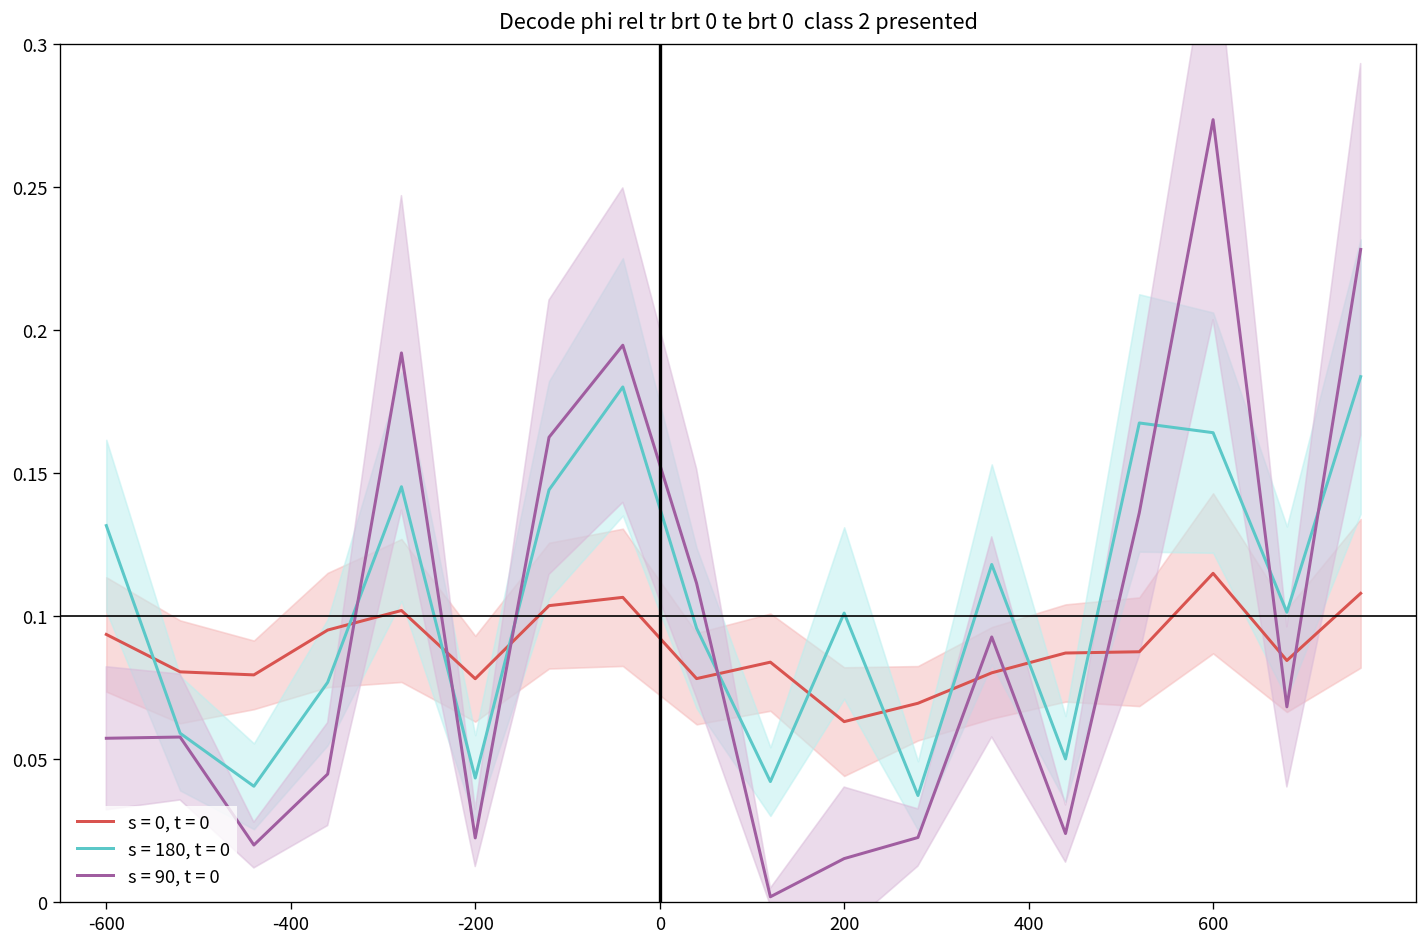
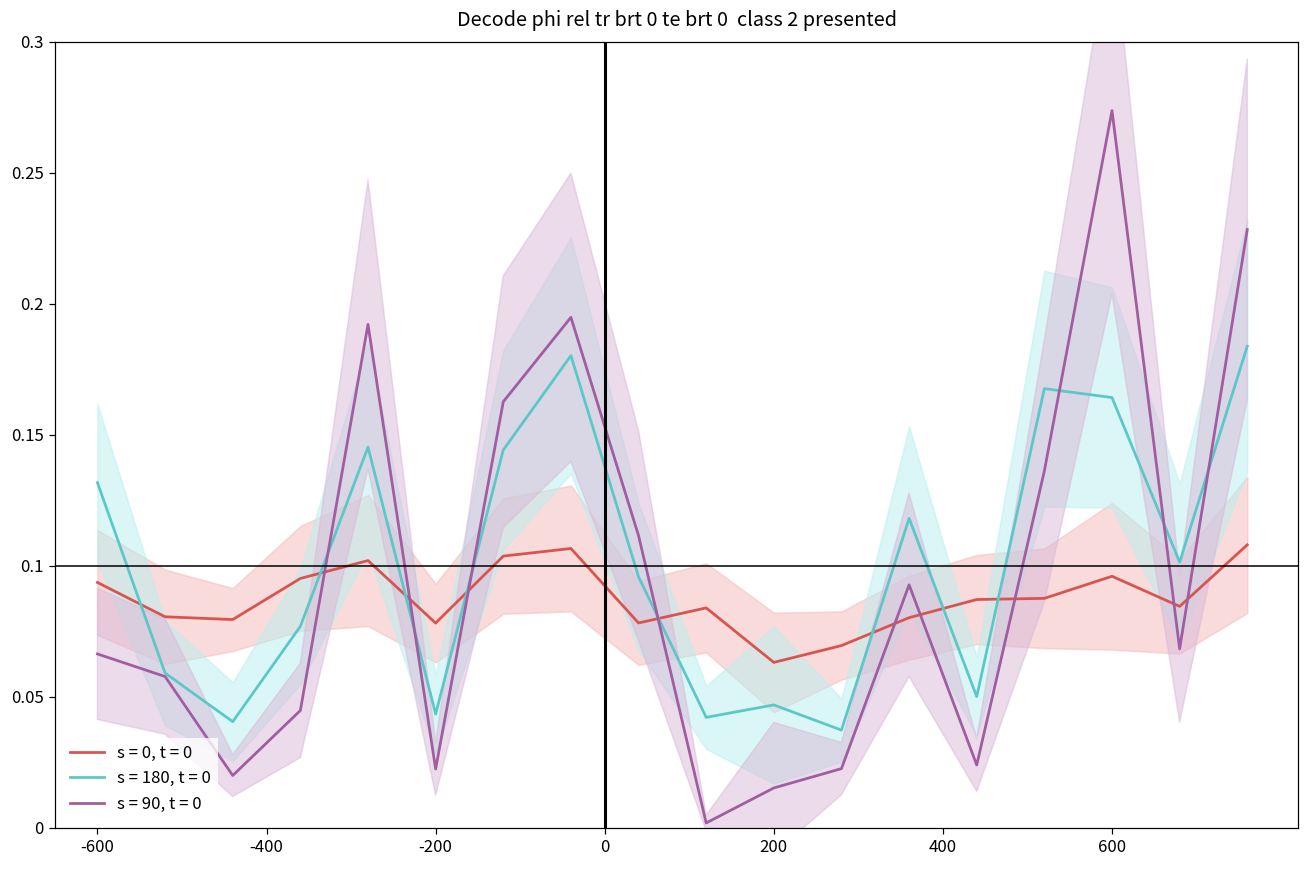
s = 90, t = 0, -600: 0.057 -> 0.066
s = 180, t = 0, 200: 0.101 -> 0.047
s = 0, t = 0, 600: 0.115 -> 0.096
